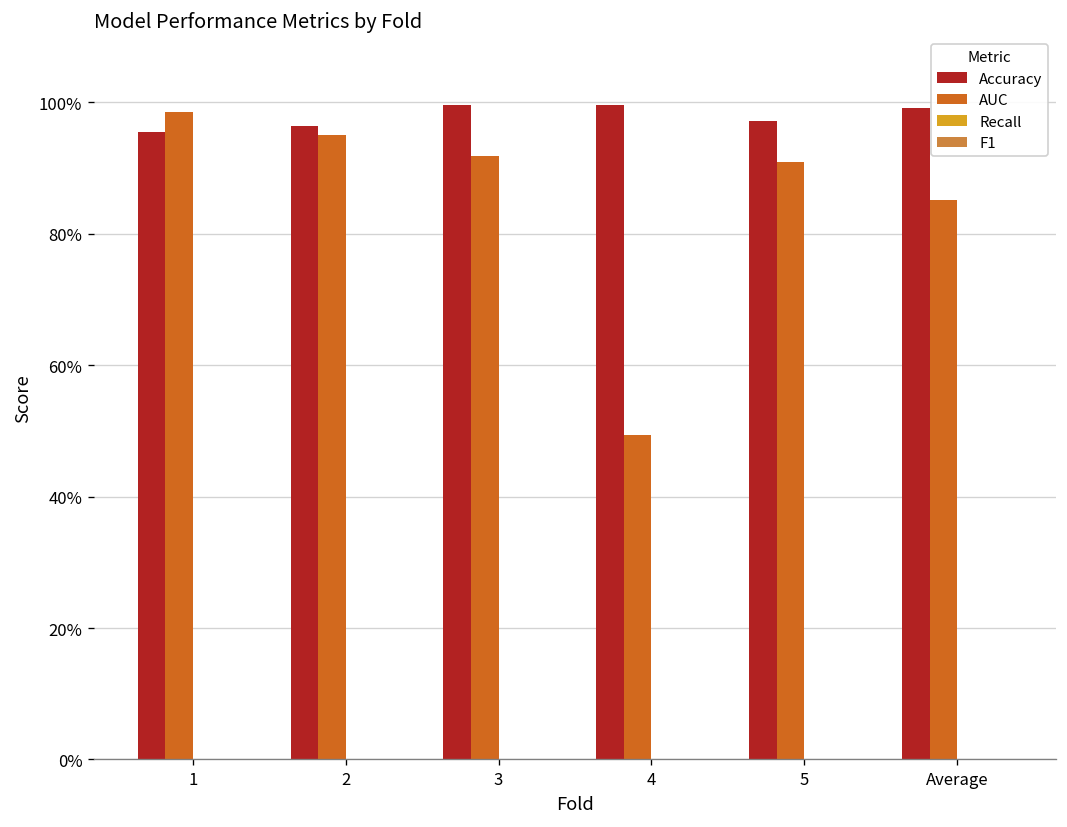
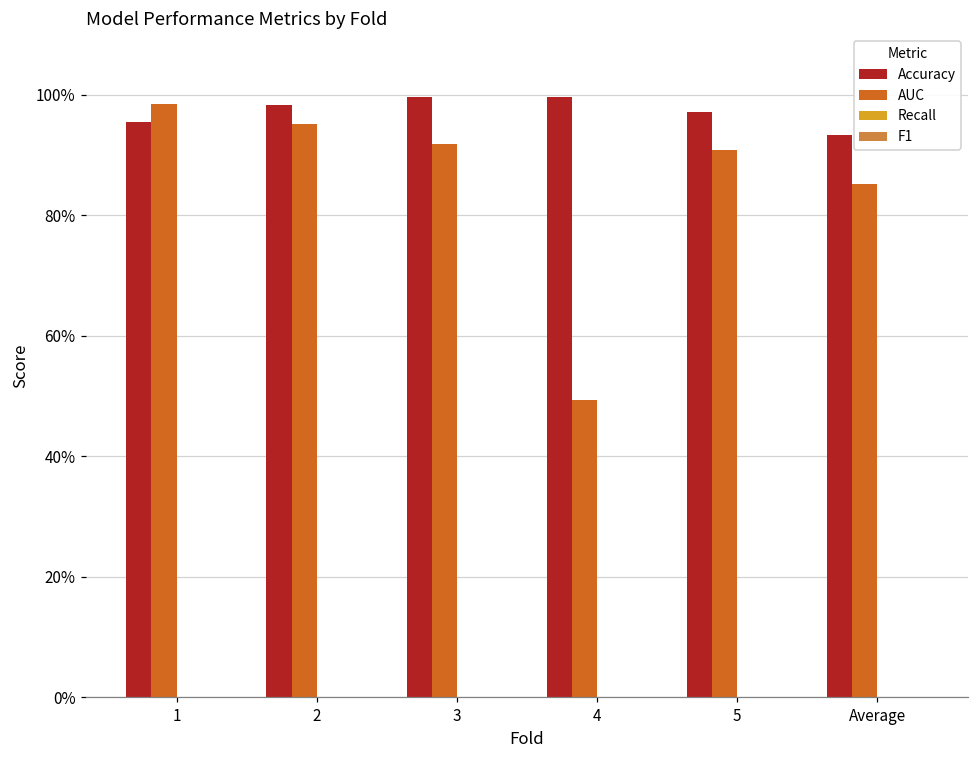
Accuracy, 2: 96% -> 98%
Accuracy, Average: 99% -> 93%
